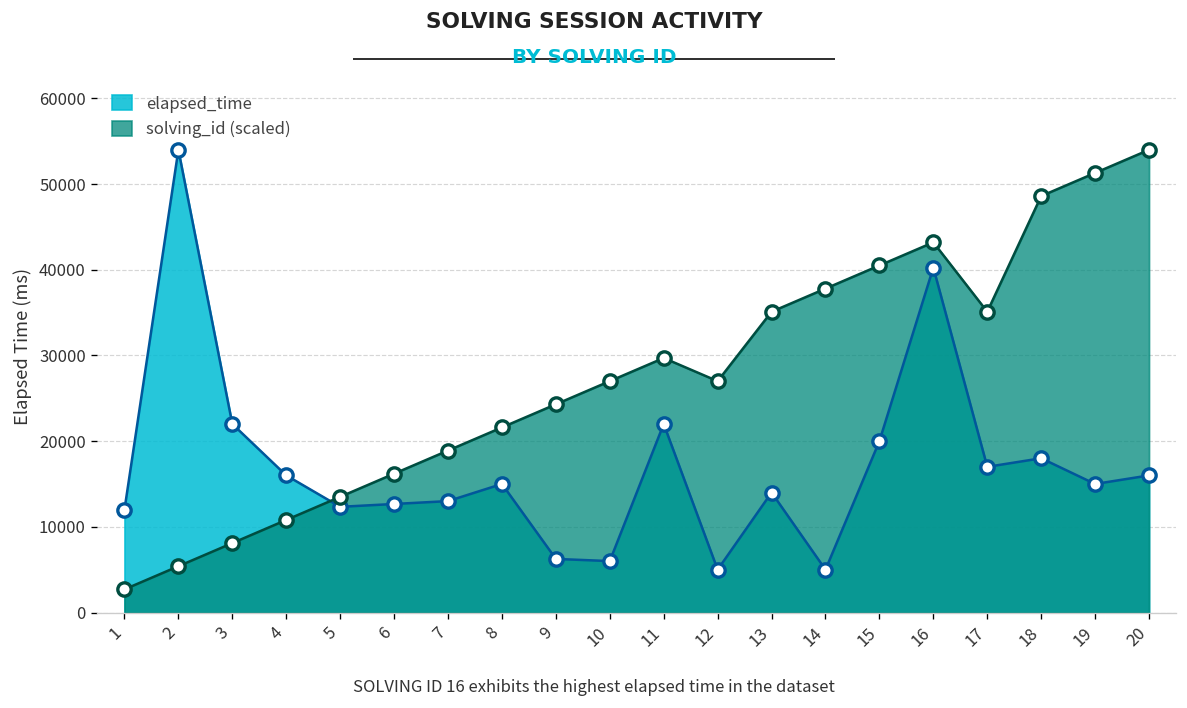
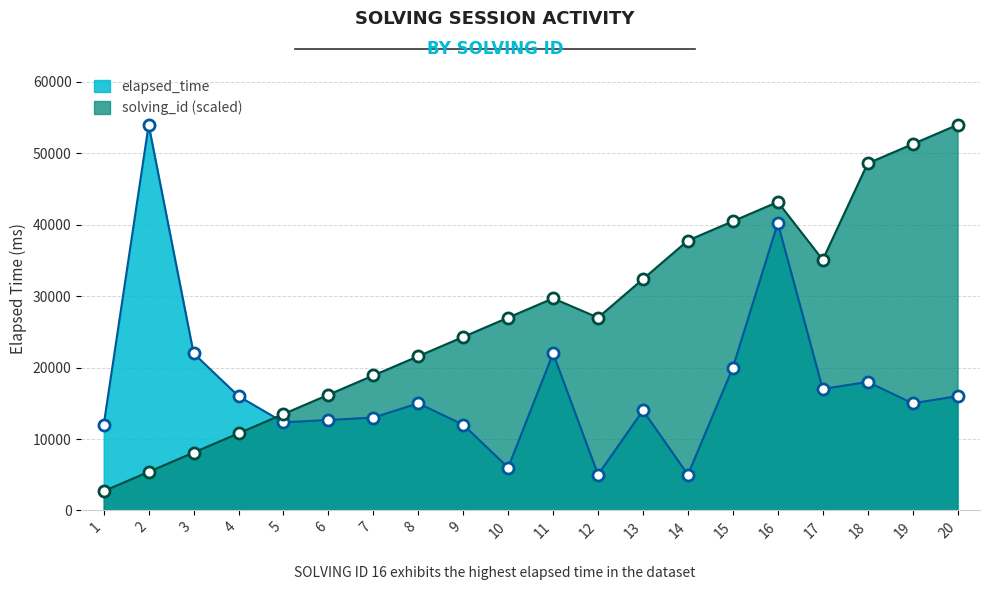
elapsed_time, 9: 6000 -> 12000
solving_id (scaled), 13: 35000 -> 32000
